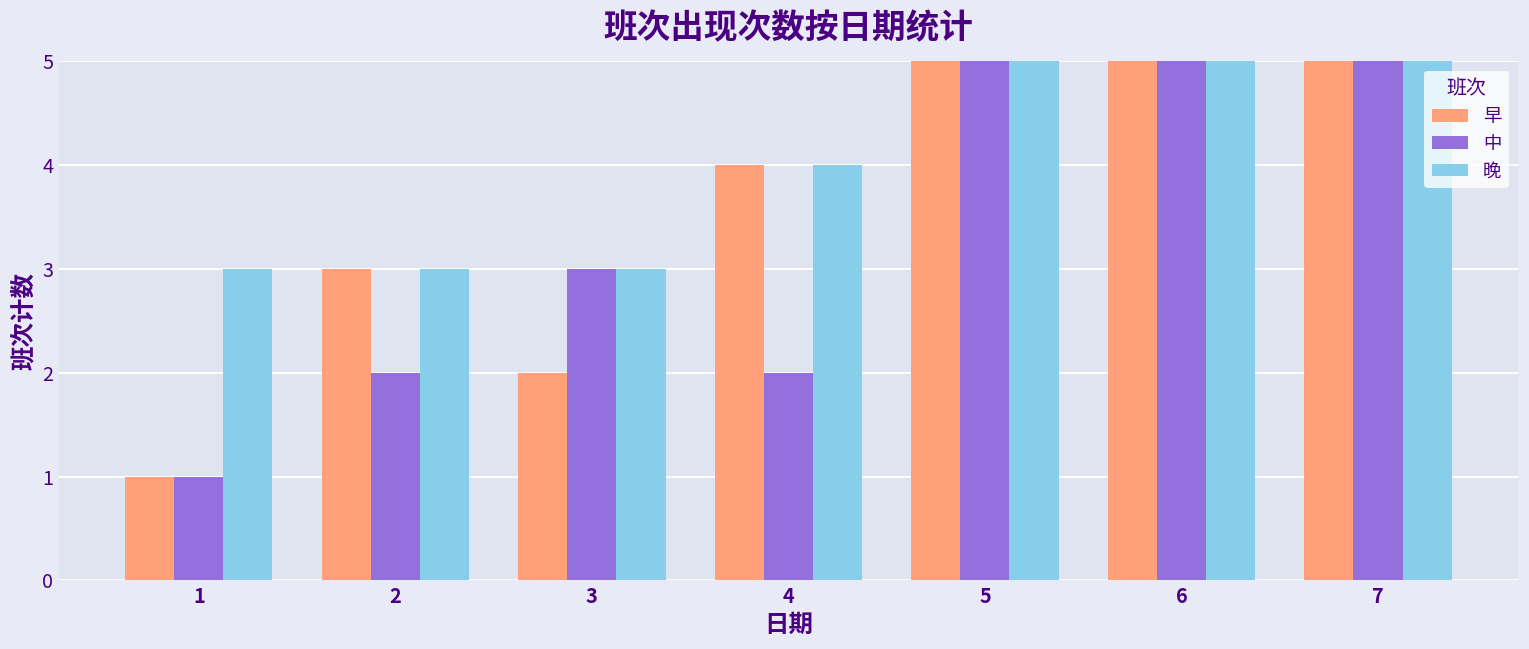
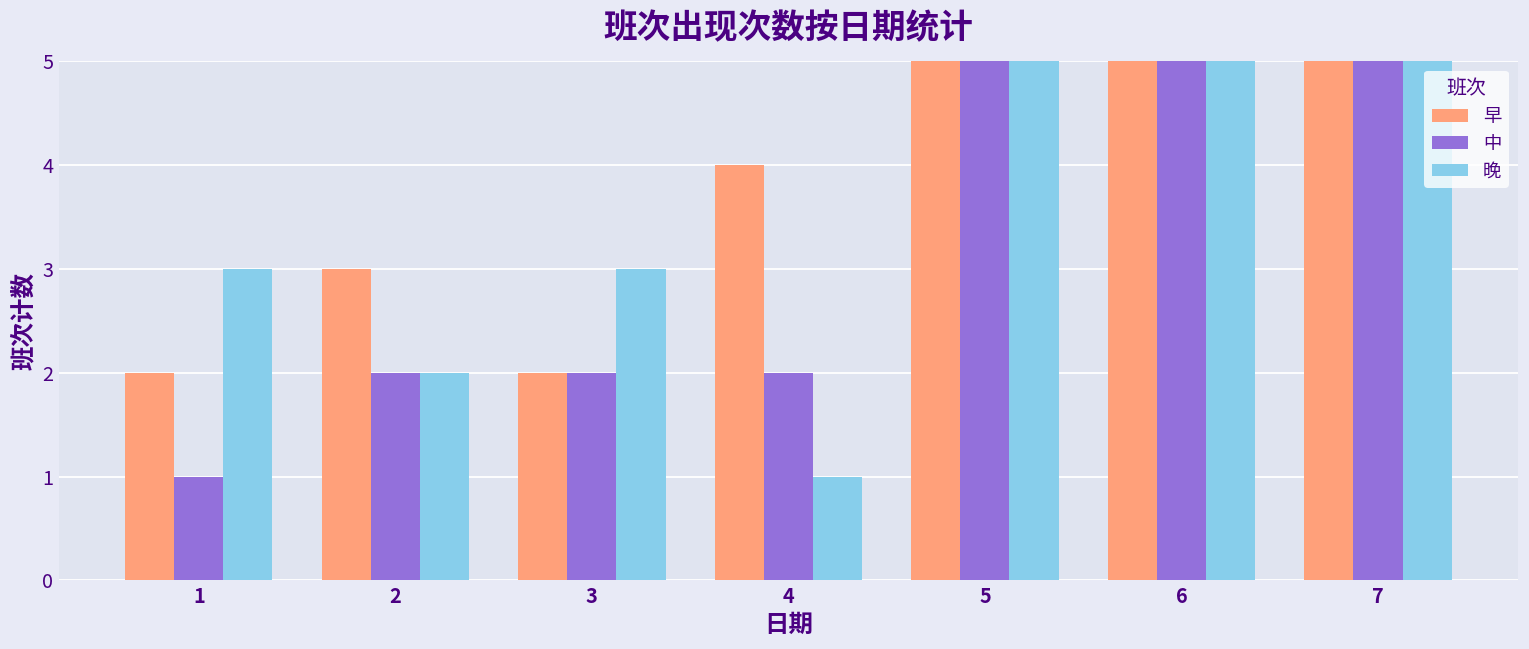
早, 1: 1 -> 2
晚, 2: 3 -> 2
中, 3: 3 -> 2
晚, 4: 4 -> 1
